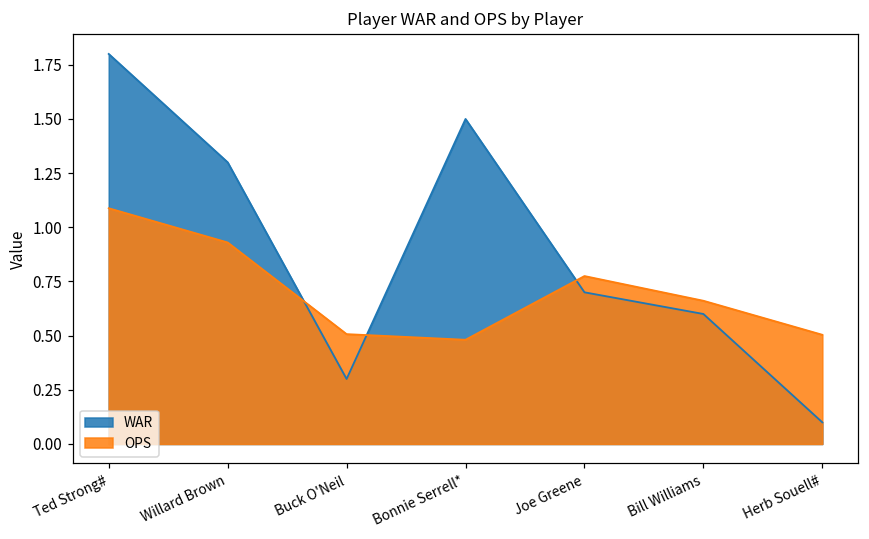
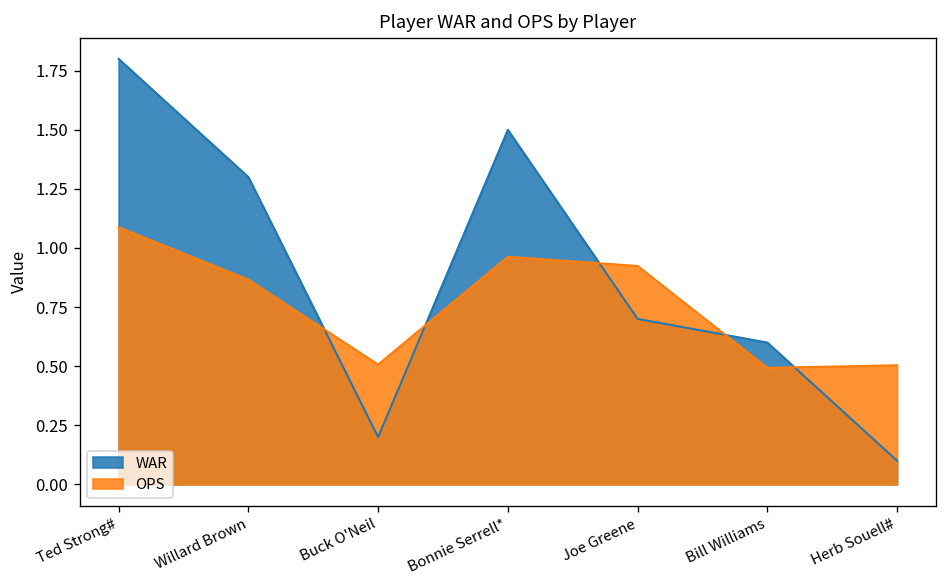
OPS, Willard Brown: 0.93 -> 0.87
WAR, Buck O'Neil: 0.3 -> 0.2
OPS, Bonnie Serrell*: 0.48 -> 0.96
OPS, Joe Greene: 0.78 -> 0.92
OPS, Bill Williams: 0.66 -> 0.49
